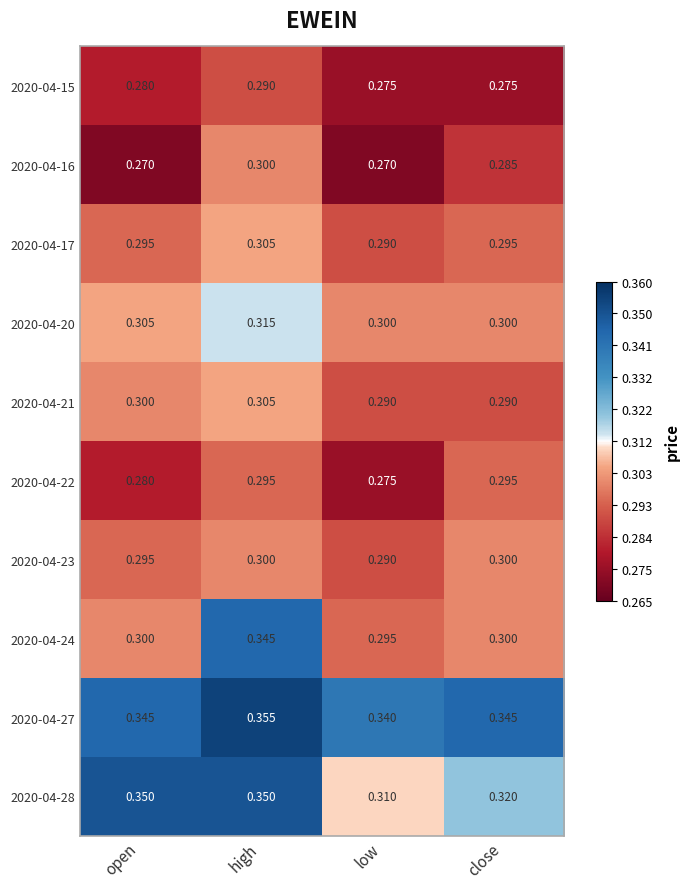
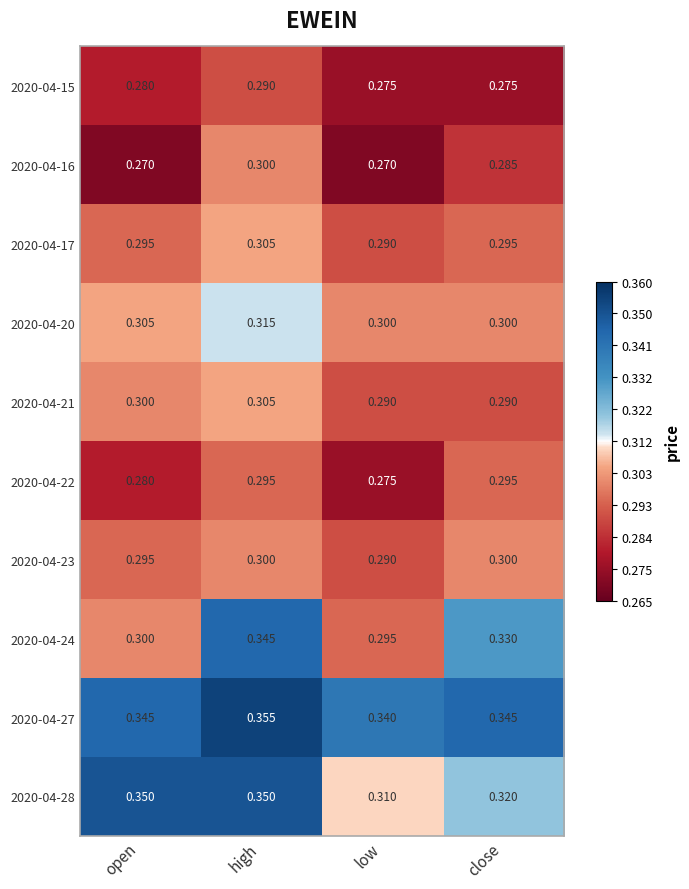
2020-04-24, close: 0.300 -> 0.330
